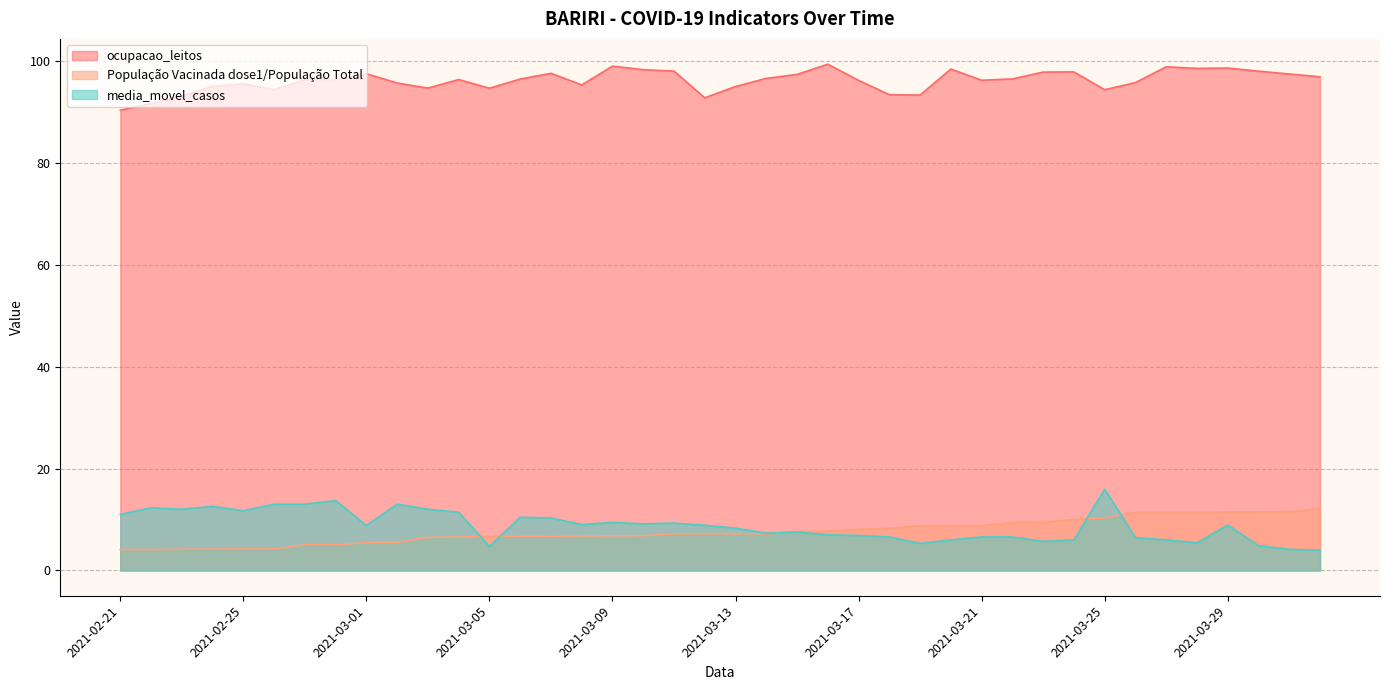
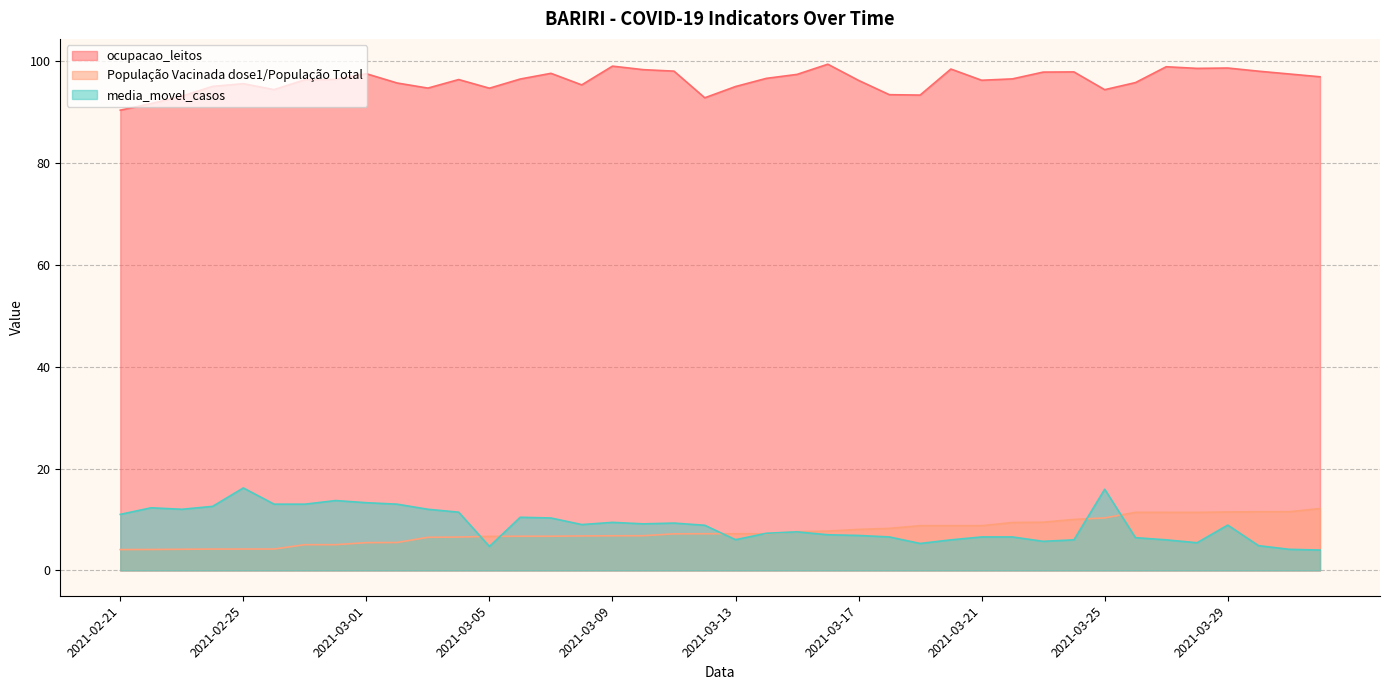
media_movel_casos, 2021-02-25: 12 -> 16
media_movel_casos, 2021-03-01: 9 -> 13
media_movel_casos, 2021-03-13: 8 -> 6
